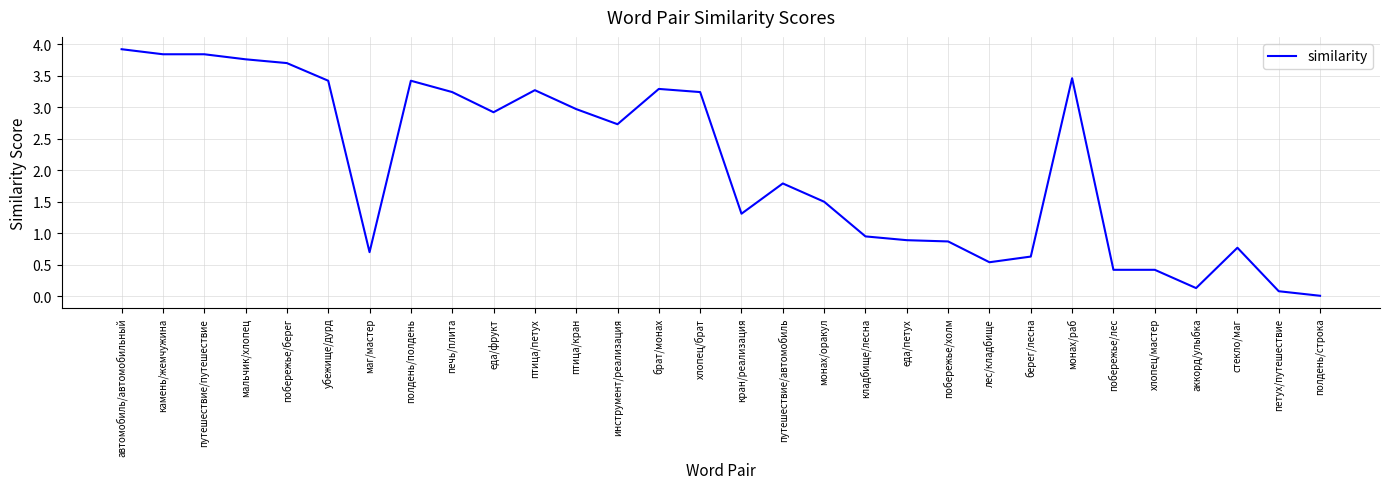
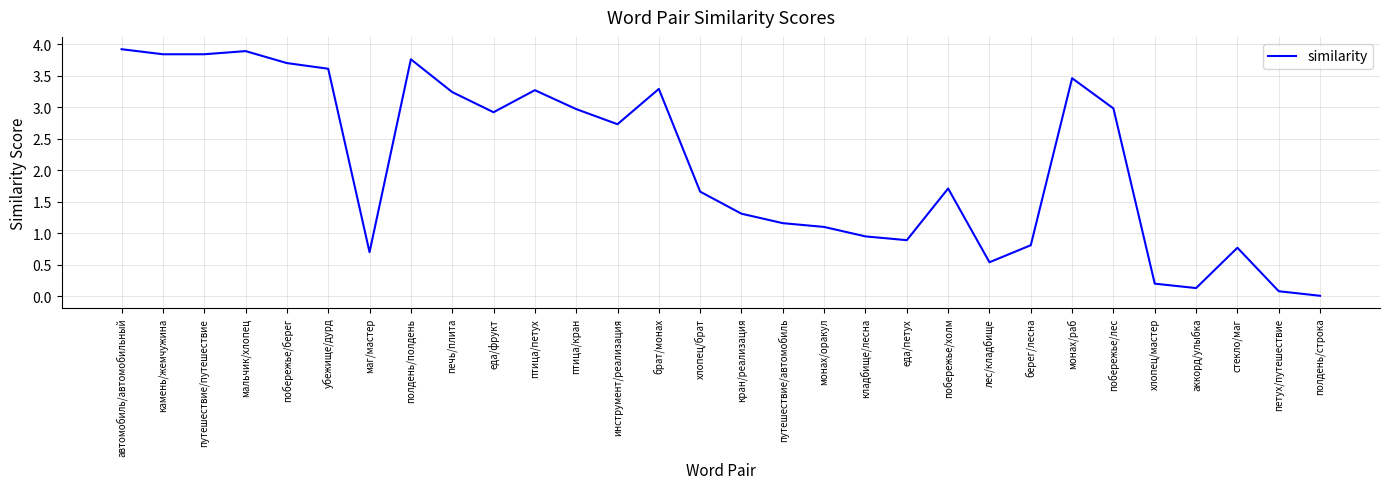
мальчик/хлопец: 3.8 -> 3.9
убежище/дурд: 3.4 -> 3.6
полдень/полдень: 3.4 -> 3.8
хлопец/брат: 3.2 -> 1.7
путешествие/автомобиль: 1.8 -> 1.2
монах/оракул: 1.5 -> 1.1
побережье/холм: 0.9 -> 1.7
берег/лесна: 0.6 -> 0.8
побережье/лес: 0.4 -> 3.0
хлопец/мастер: 0.4 -> 0.2
